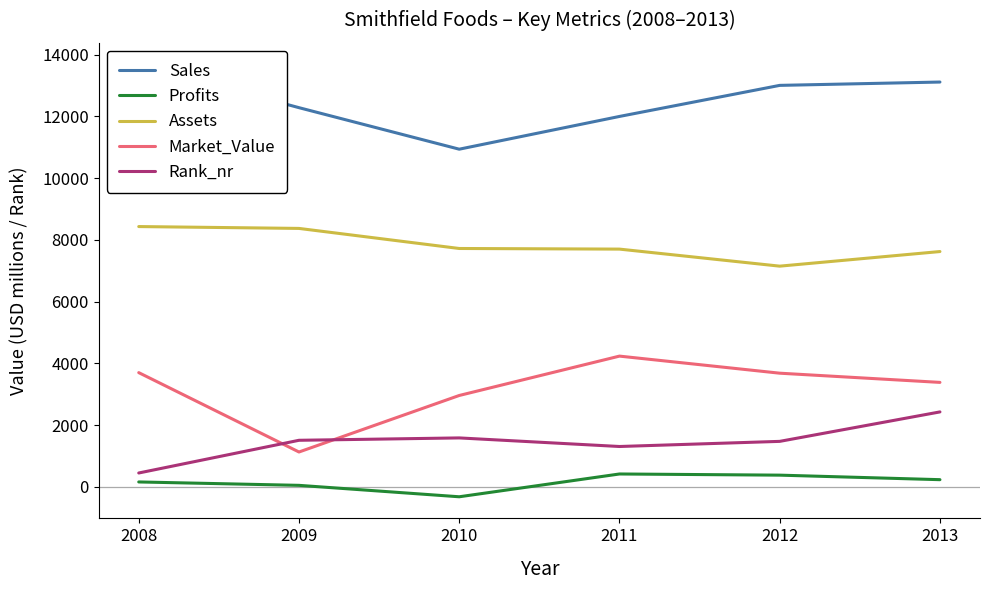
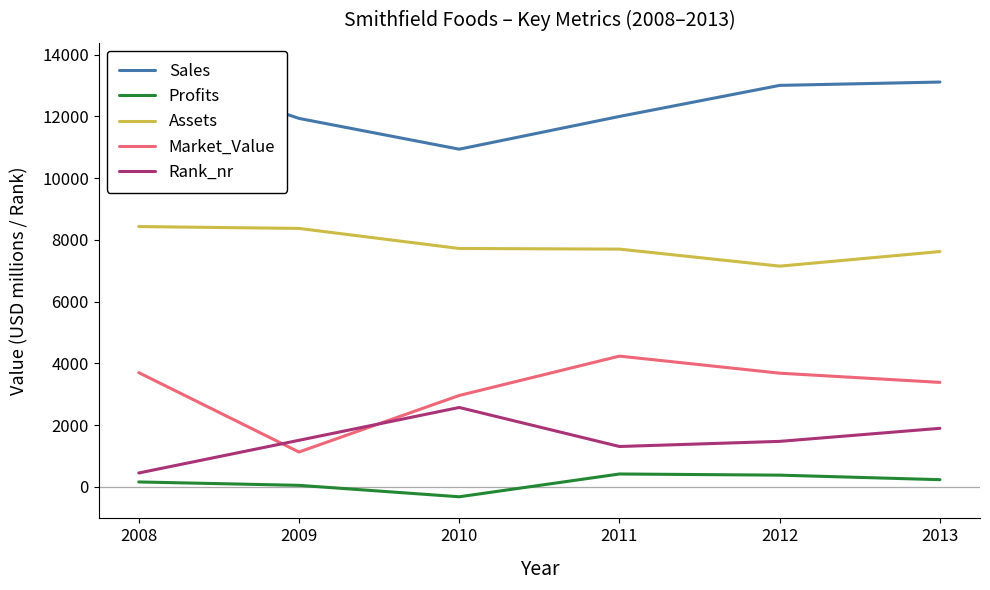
Sales, 2009: 12300 -> 11900
Rank_nr, 2010: 1600 -> 2600
Rank_nr, 2013: 2400 -> 1900
